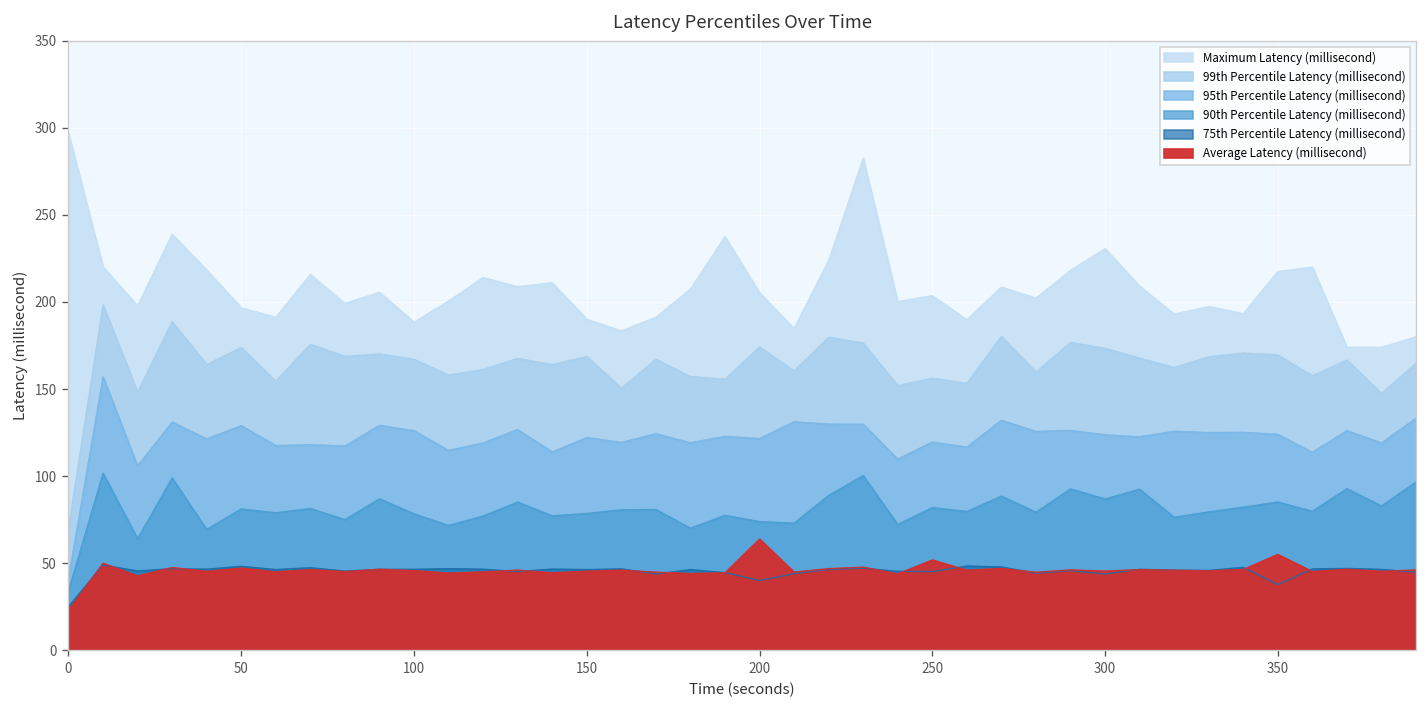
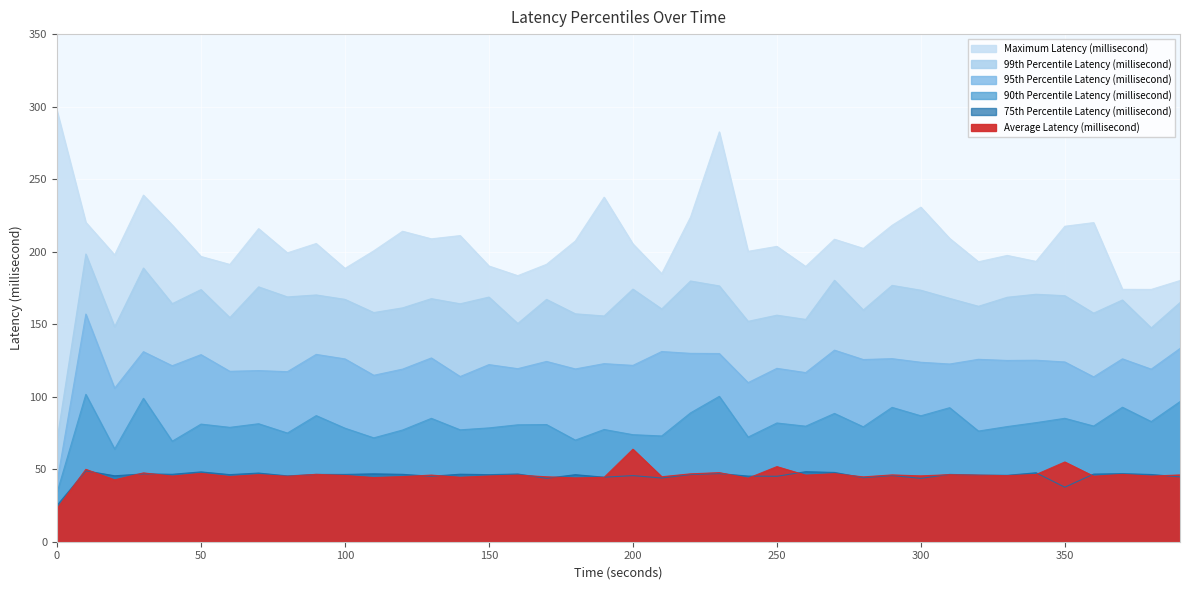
75th Percentile Latency (millisecond), 200: 40 -> 46
